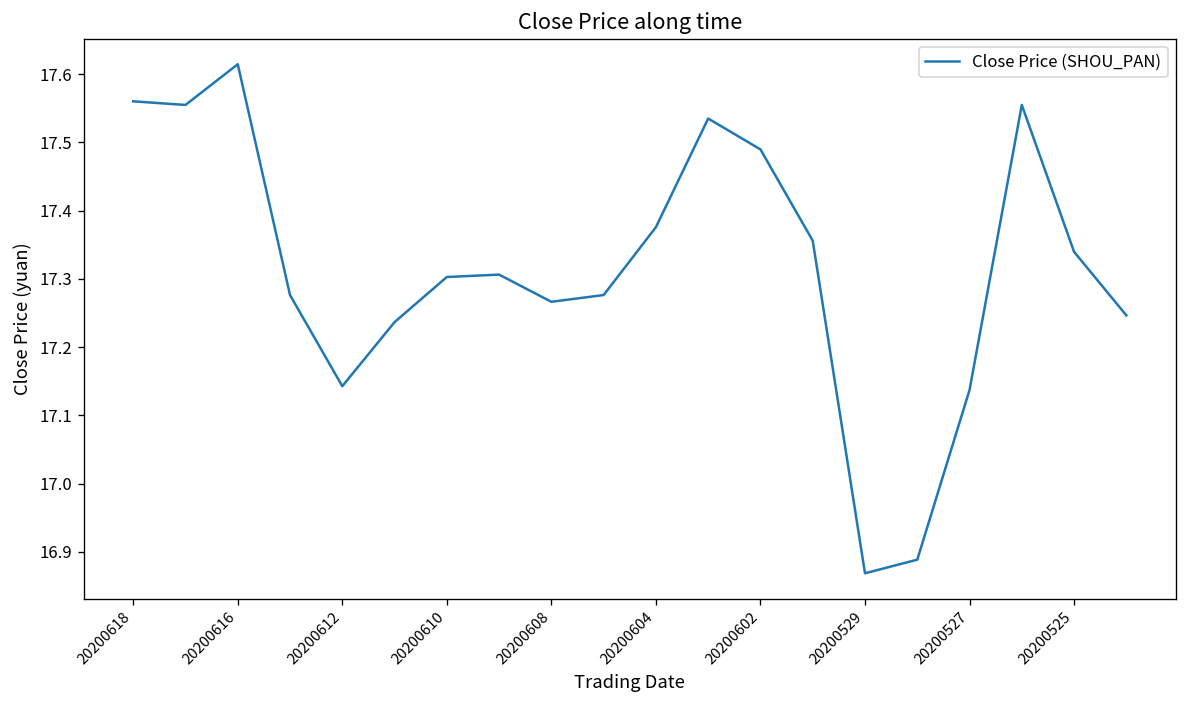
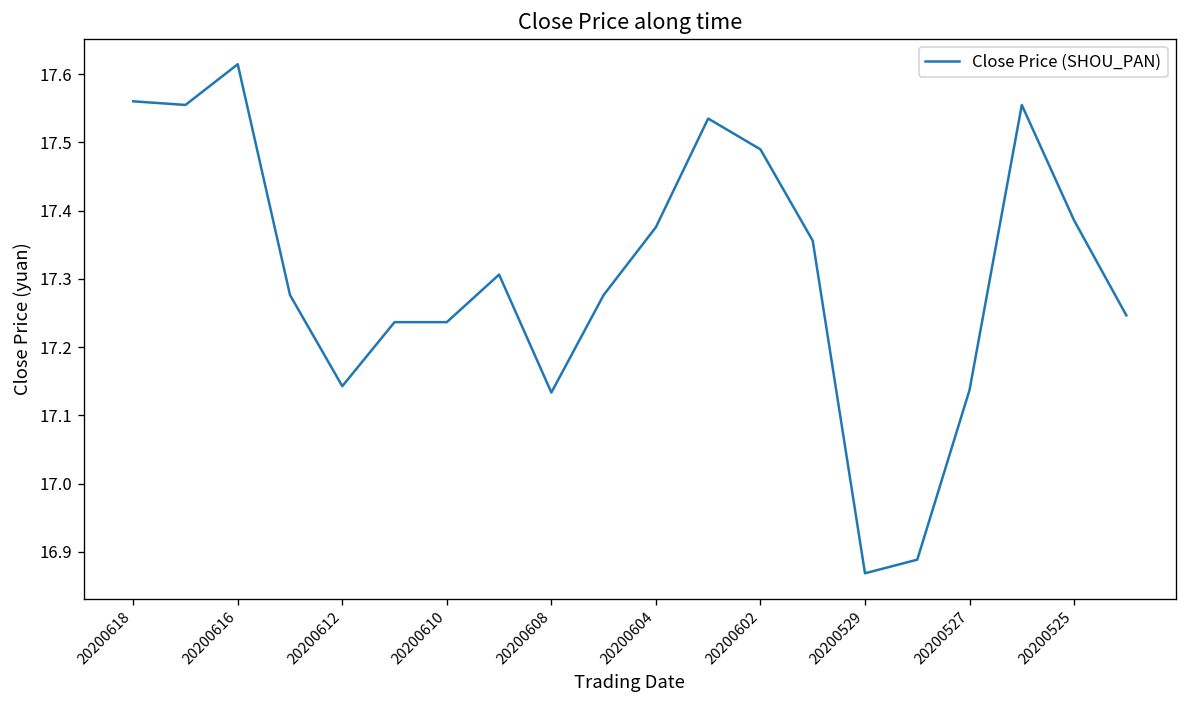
20200610: 17.30 -> 17.24
20200608: 17.27 -> 17.13
20200525: 17.34 -> 17.39
